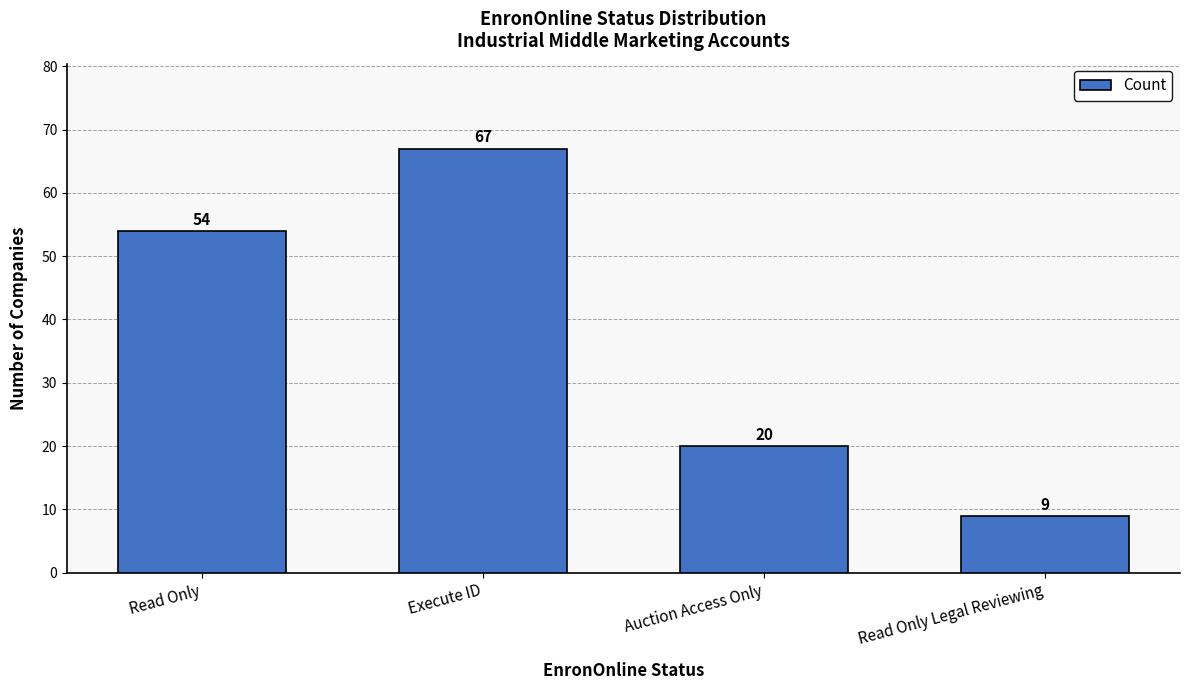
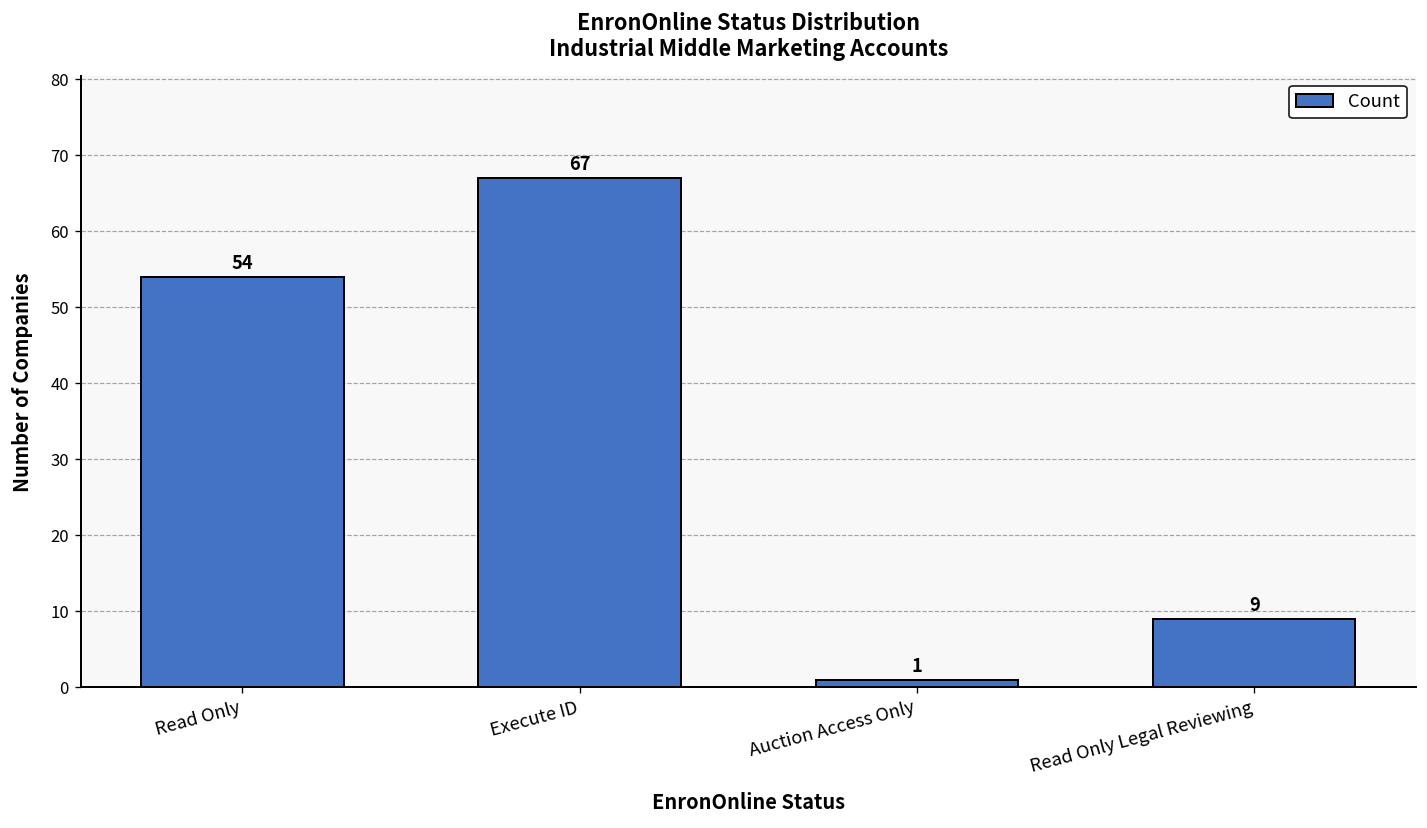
Auction Access Only: 20 -> 1
